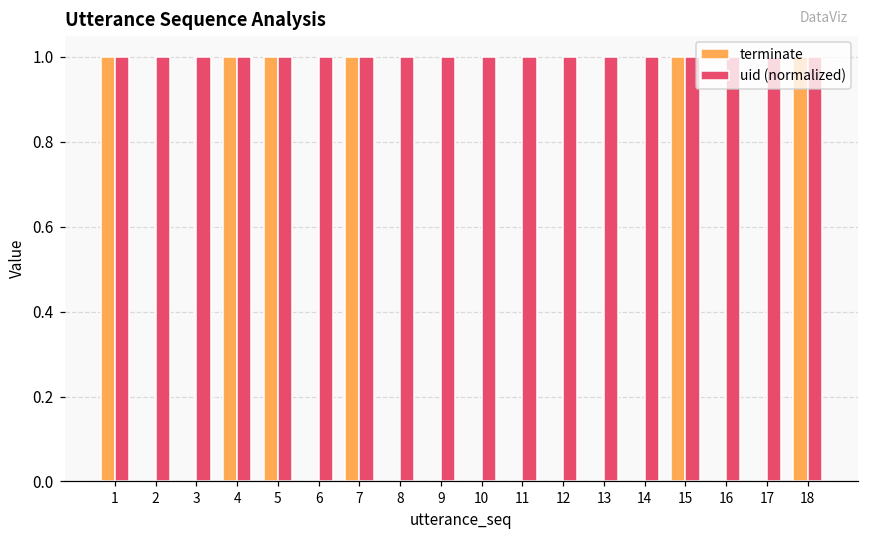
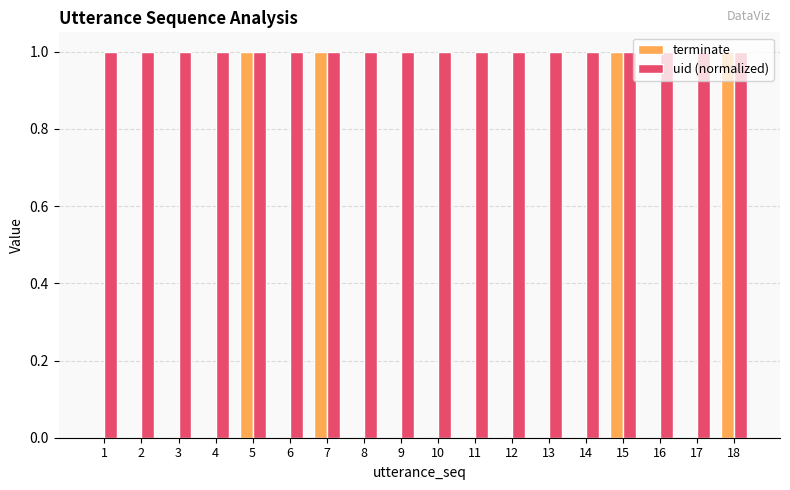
terminate, 1: 1 -> 0
terminate, 4: 1 -> 0
